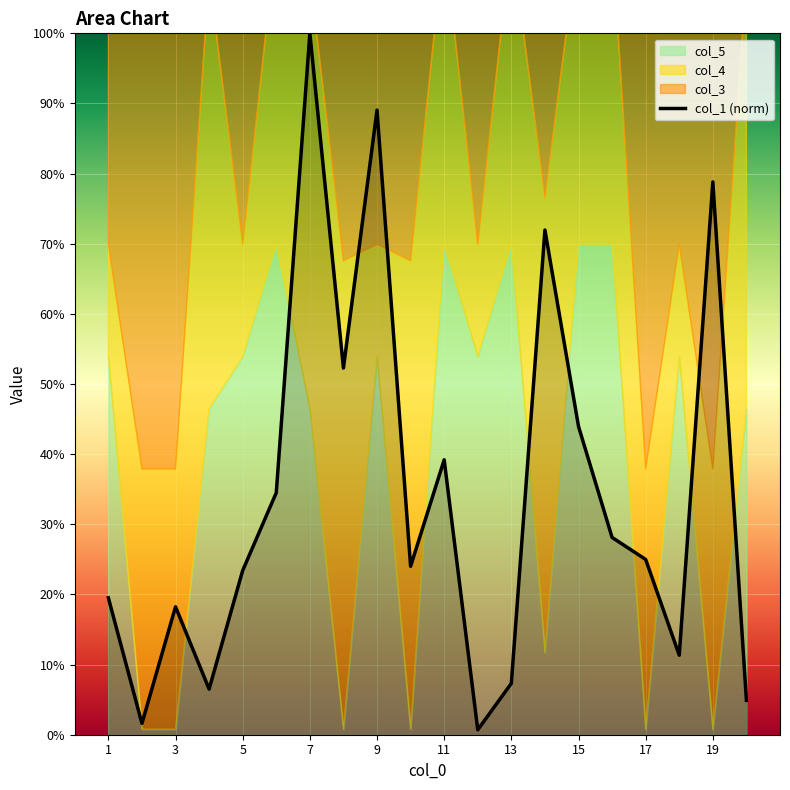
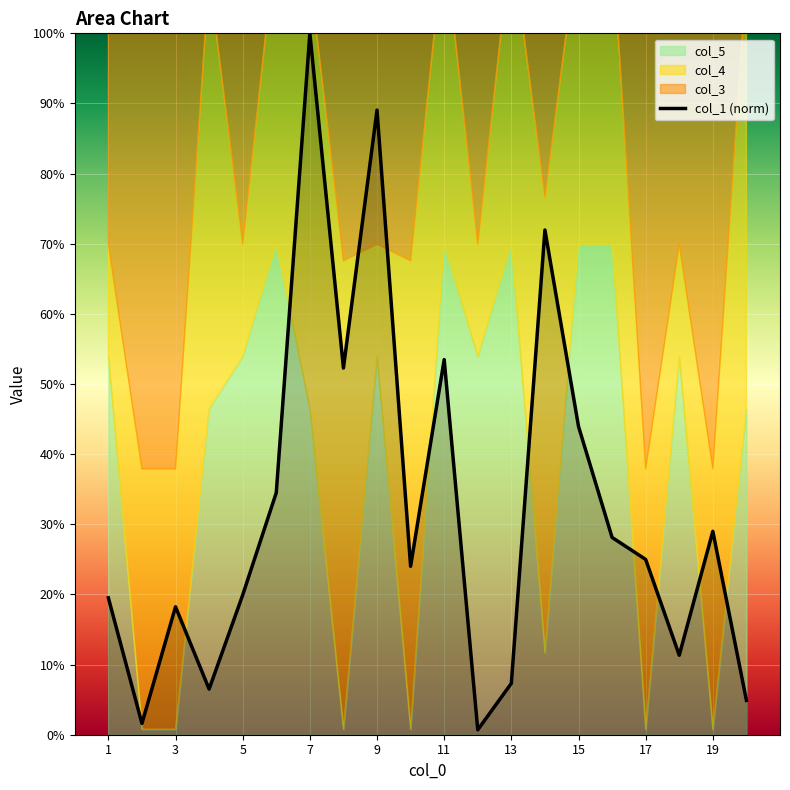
col_1 (norm), 5: 23% -> 20%
col_1 (norm), 11: 39% -> 53%
col_1 (norm), 19: 79% -> 29%
